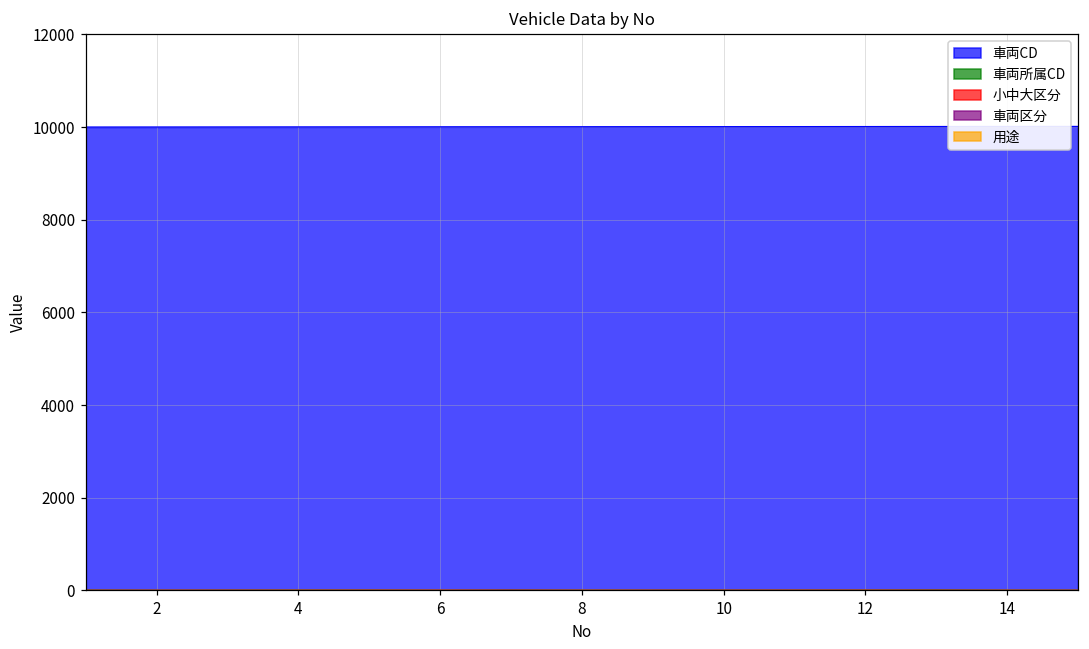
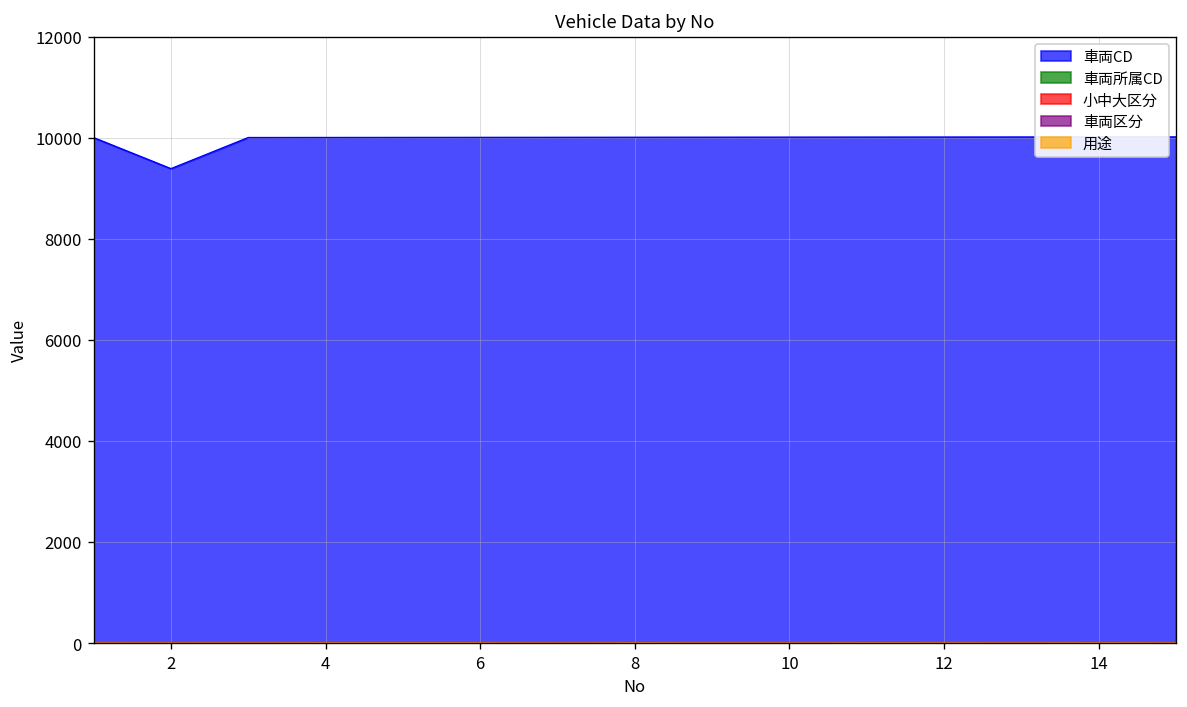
車両CD, 2: 10000 -> 9400
